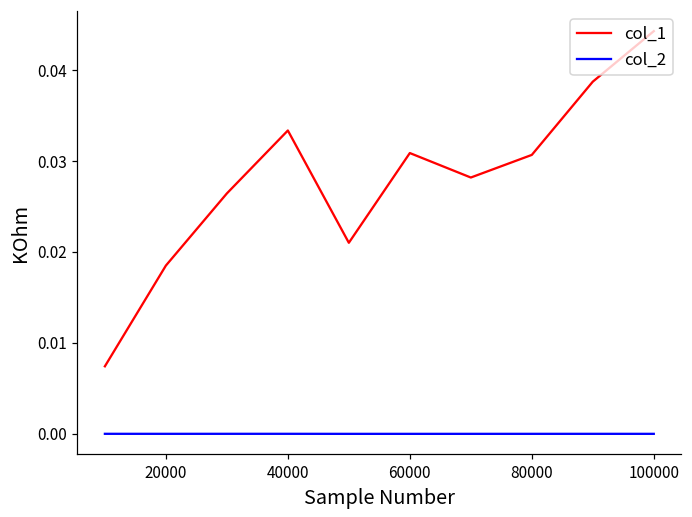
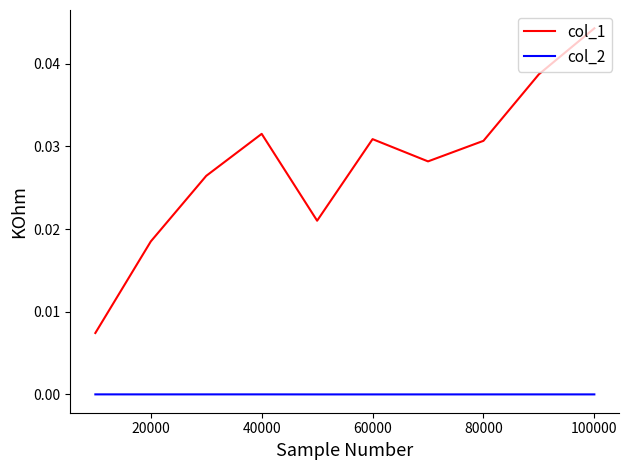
col_1, 40000: 0.033 -> 0.032
